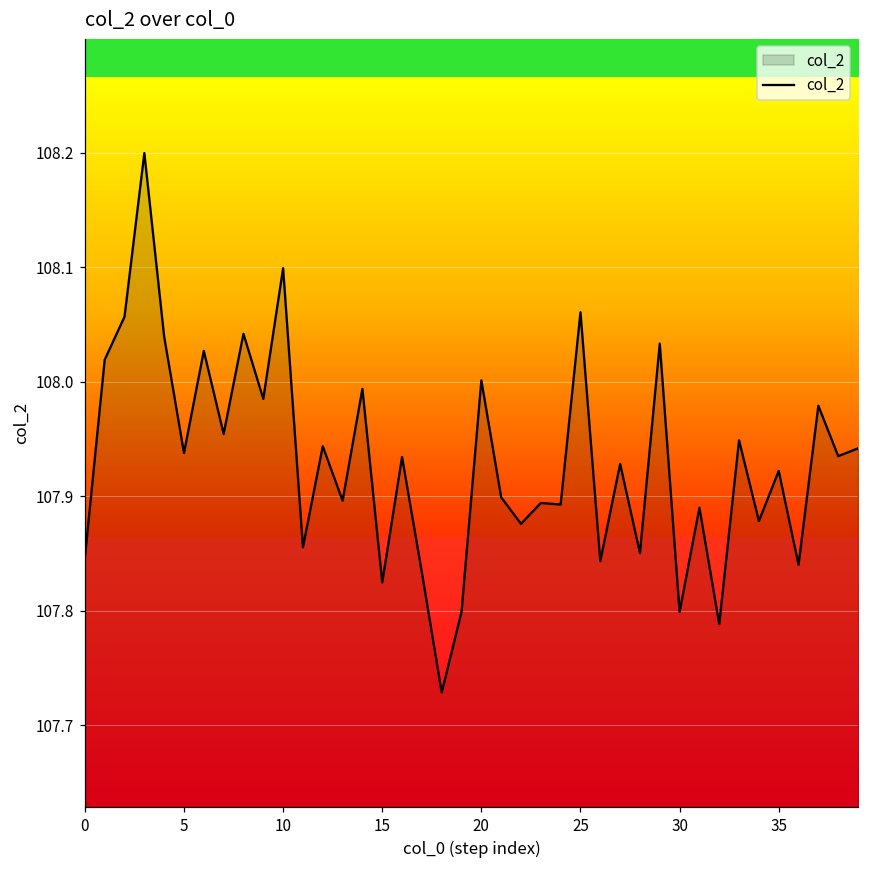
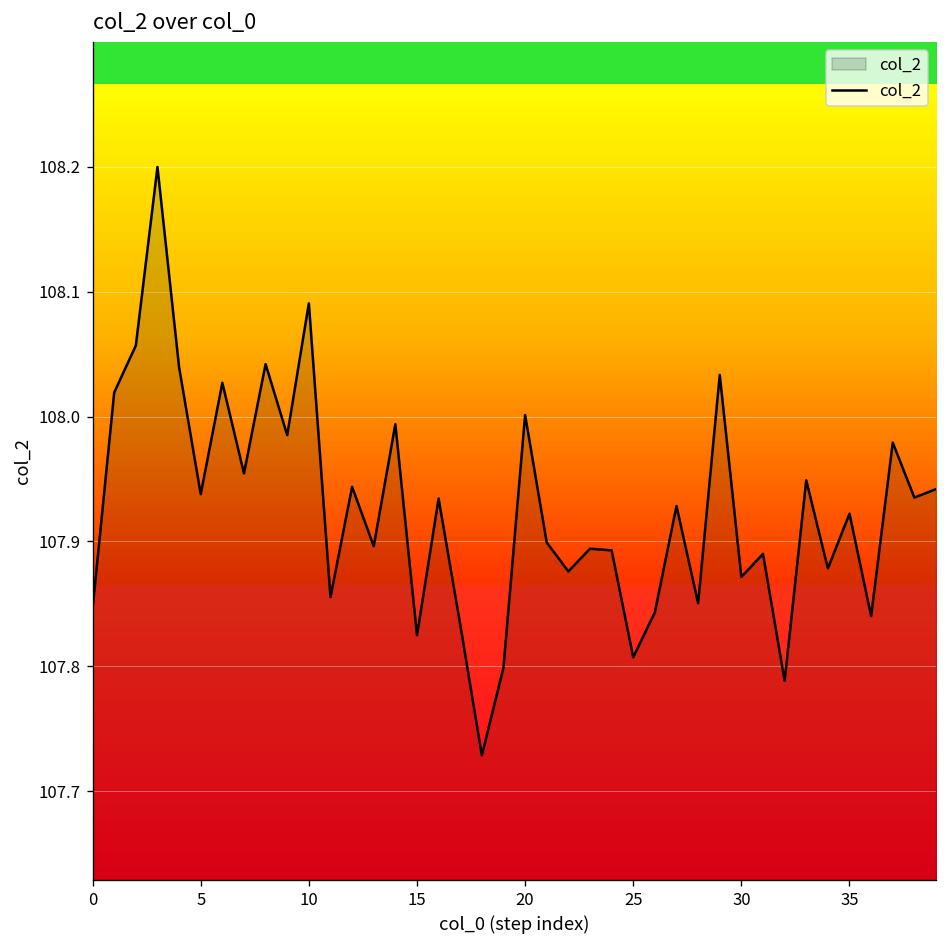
10: 108.099 -> 108.091
25: 108.061 -> 107.807
30: 107.799 -> 107.871
